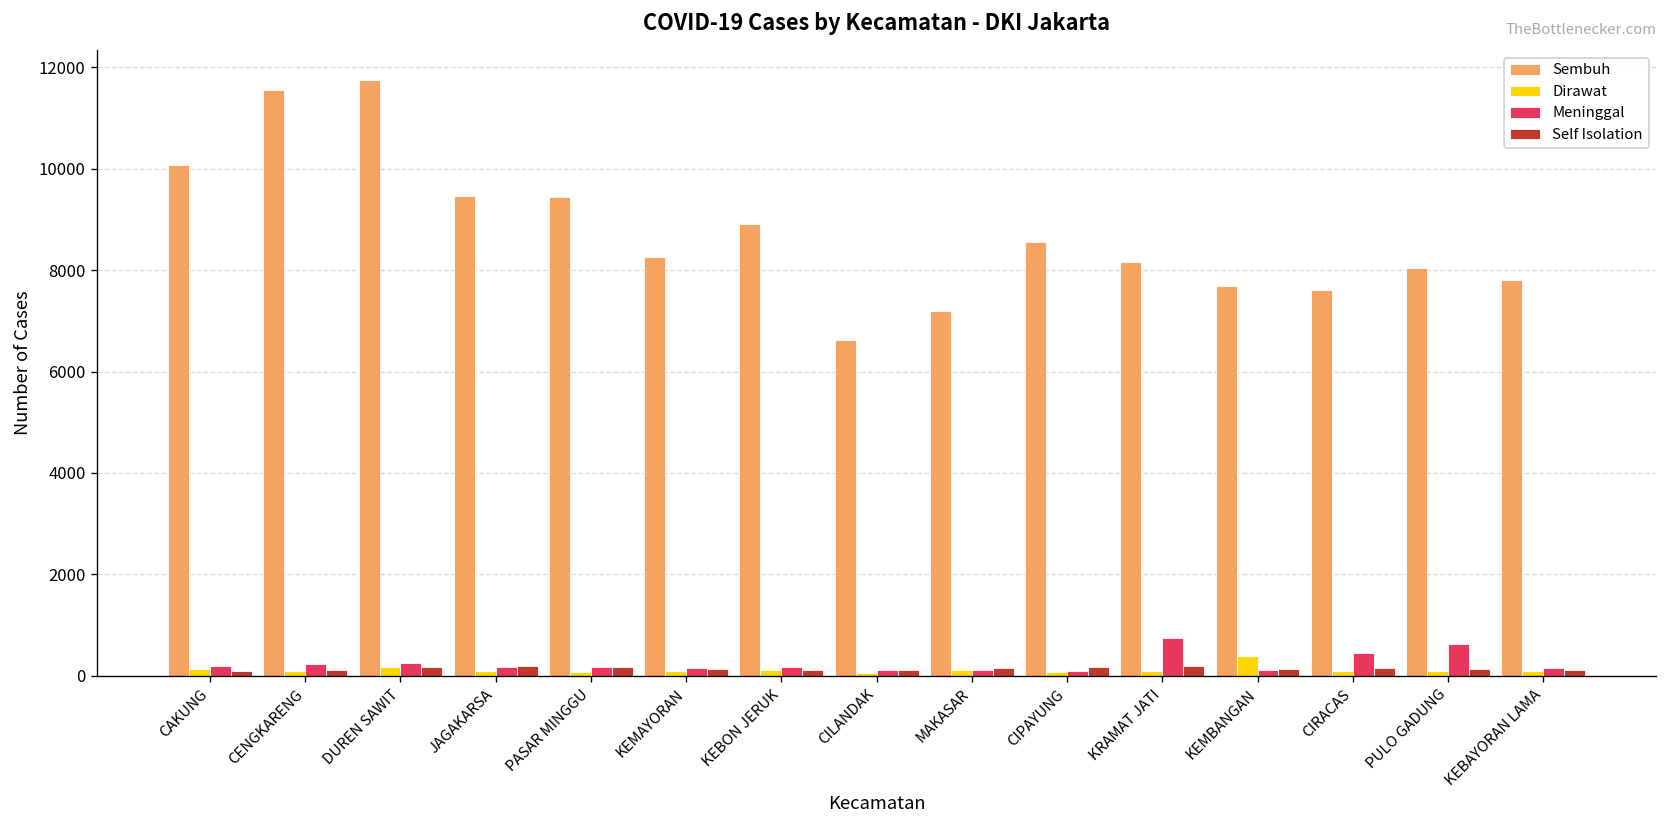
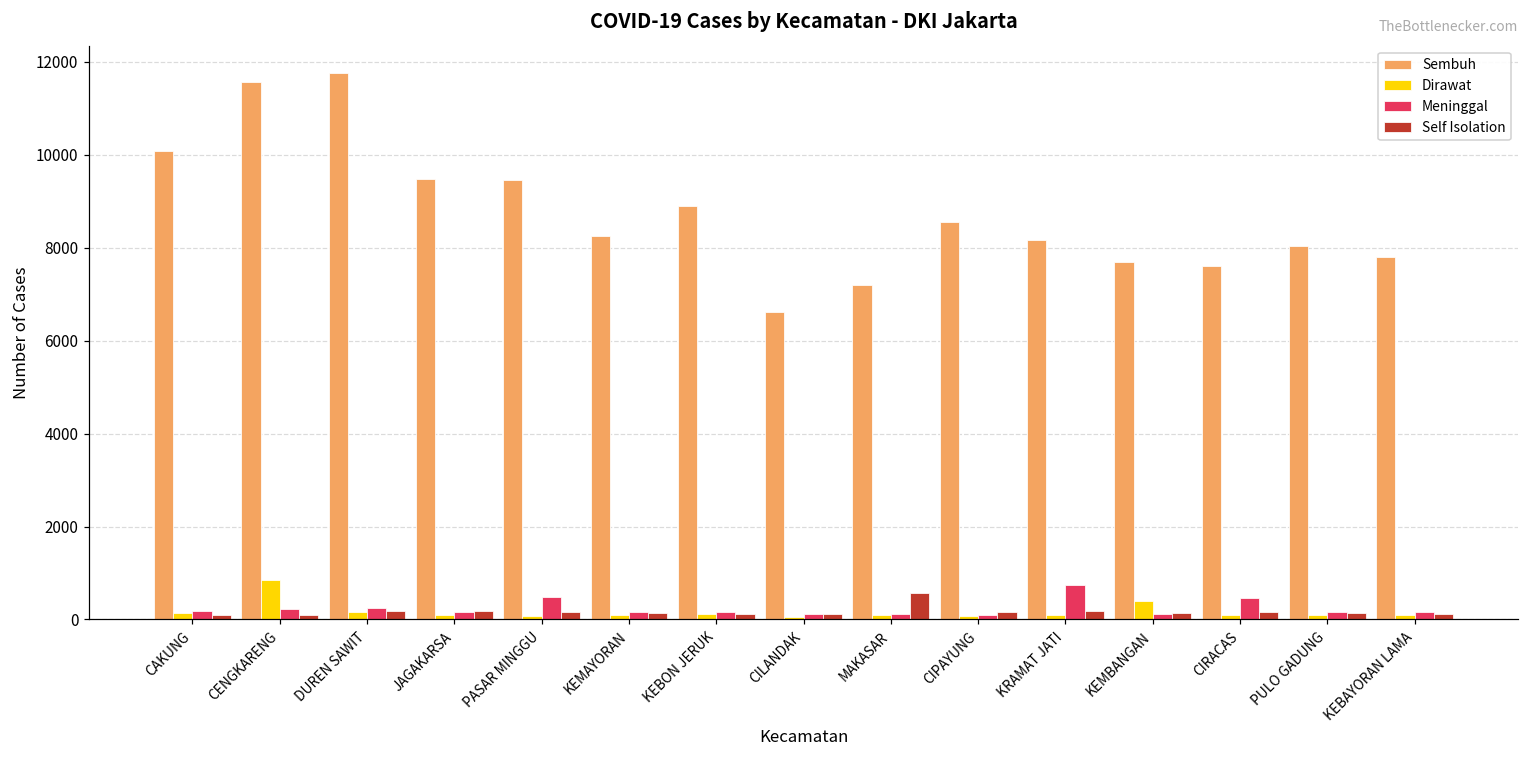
Dirawat, CENGKARENG: 100 -> 800
Meninggal, PASAR MINGGU: 200 -> 500
Self Isolation, MAKASAR: 100 -> 600
Meninggal, PULO GADUNG: 600 -> 200
